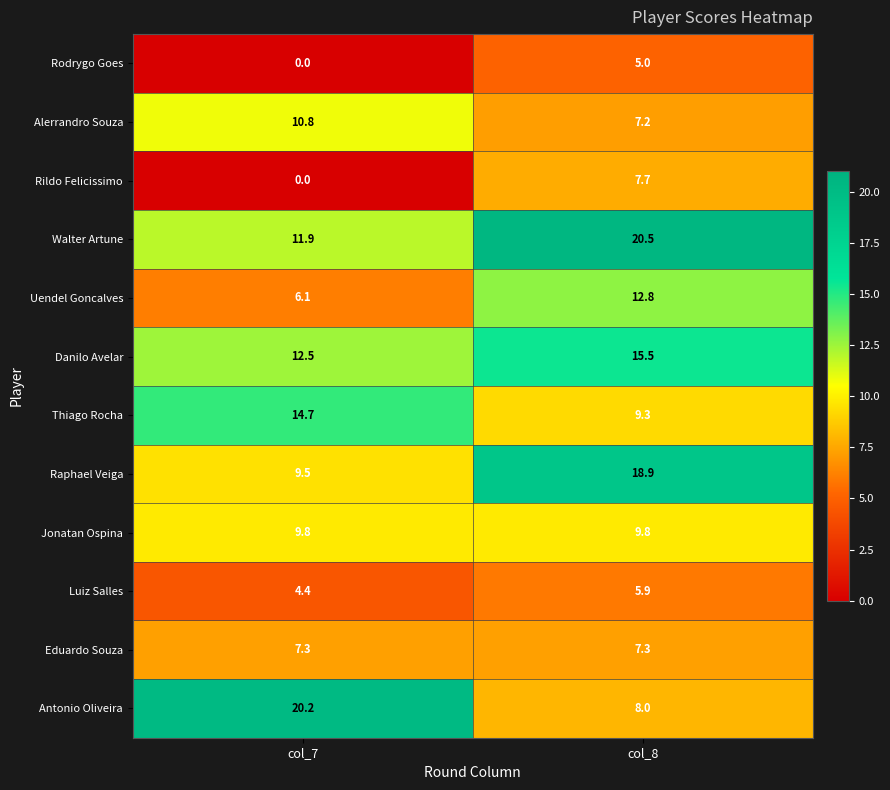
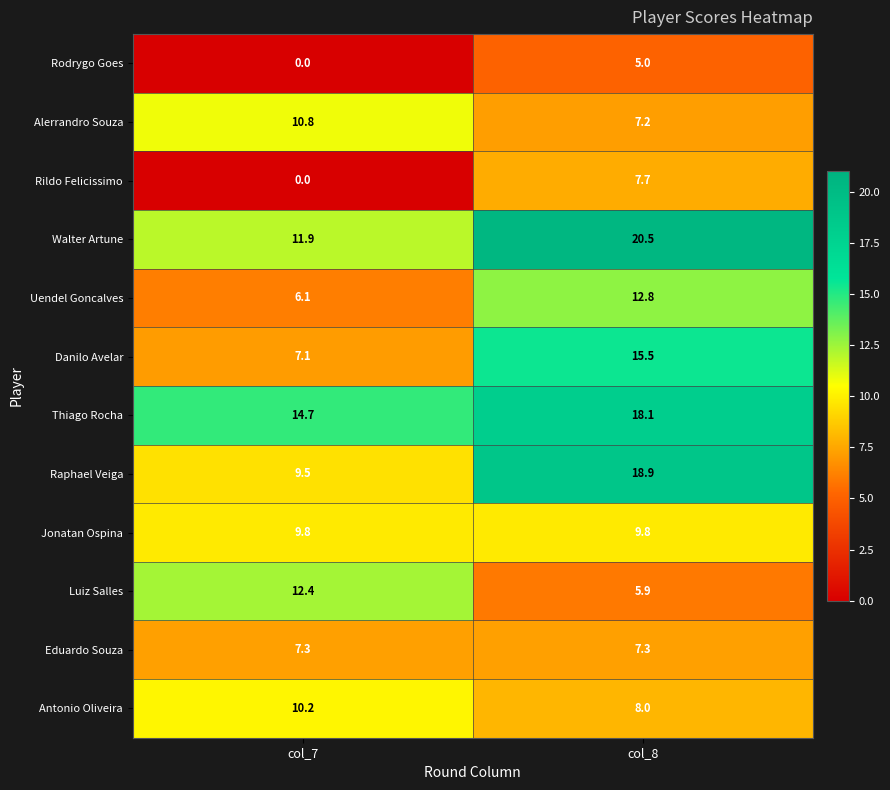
Danilo Avelar, col_7: 12.5 -> 7.1
Thiago Rocha, col_8: 9.3 -> 18.1
Luiz Salles, col_7: 4.4 -> 12.4
Antonio Oliveira, col_7: 20.2 -> 10.2
